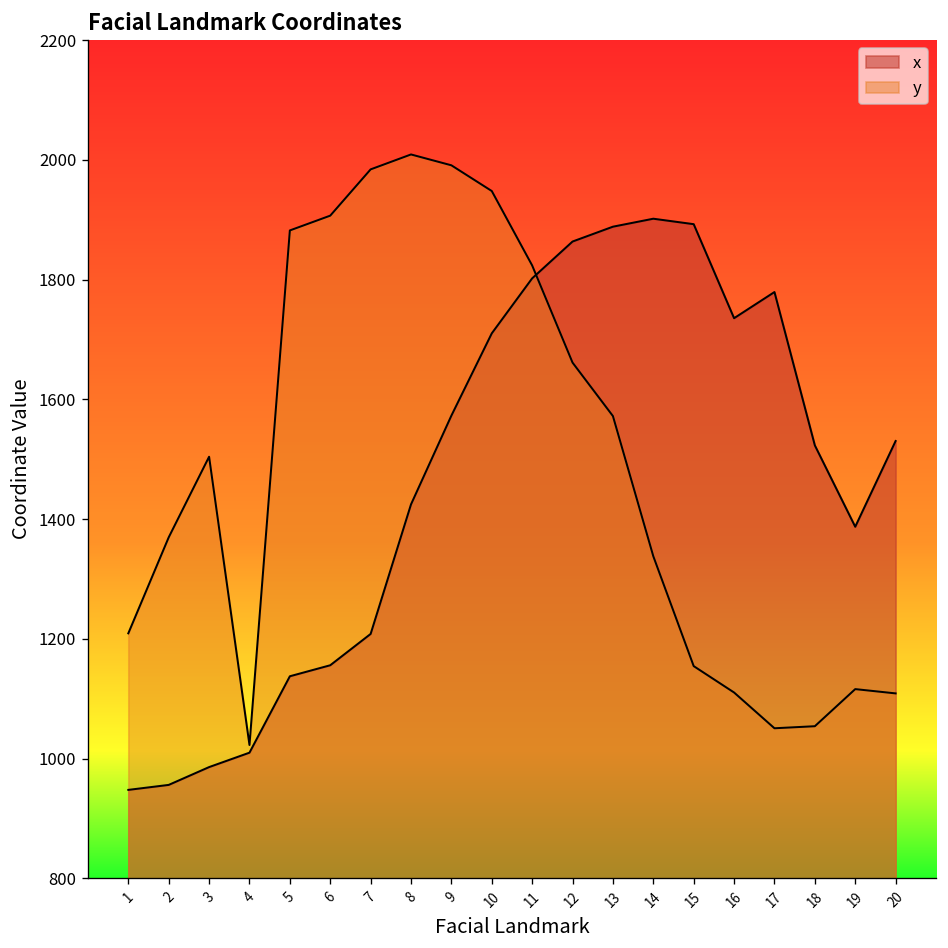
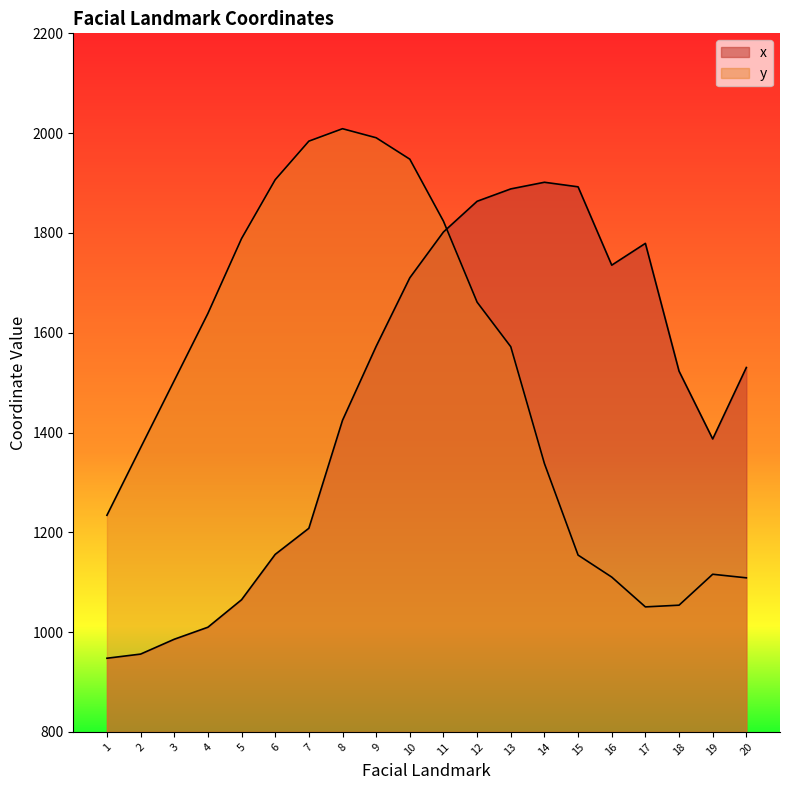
y, 1: 1210 -> 1230
y, 4: 1020 -> 1640
x, 5: 1140 -> 1060
y, 5: 1880 -> 1790
